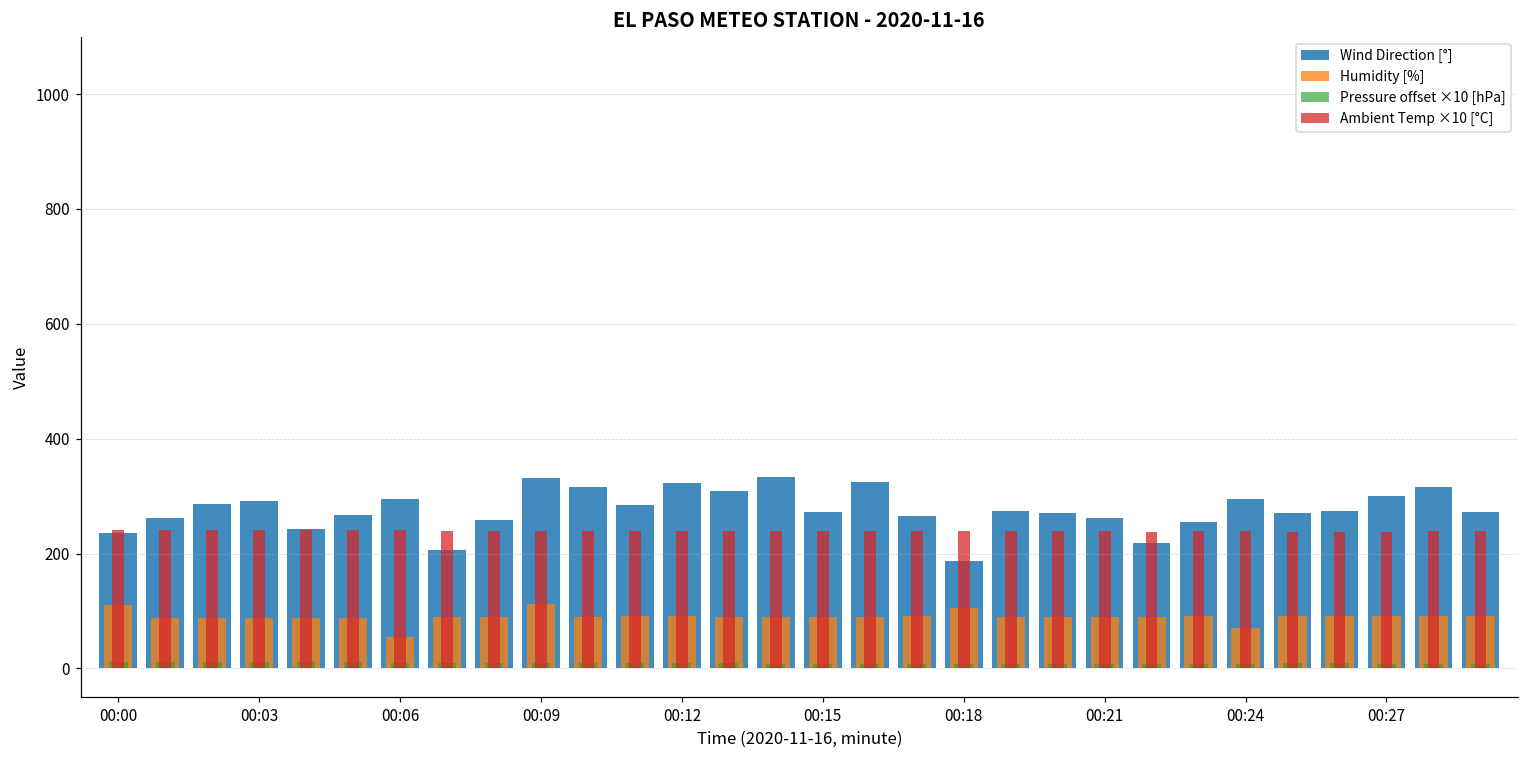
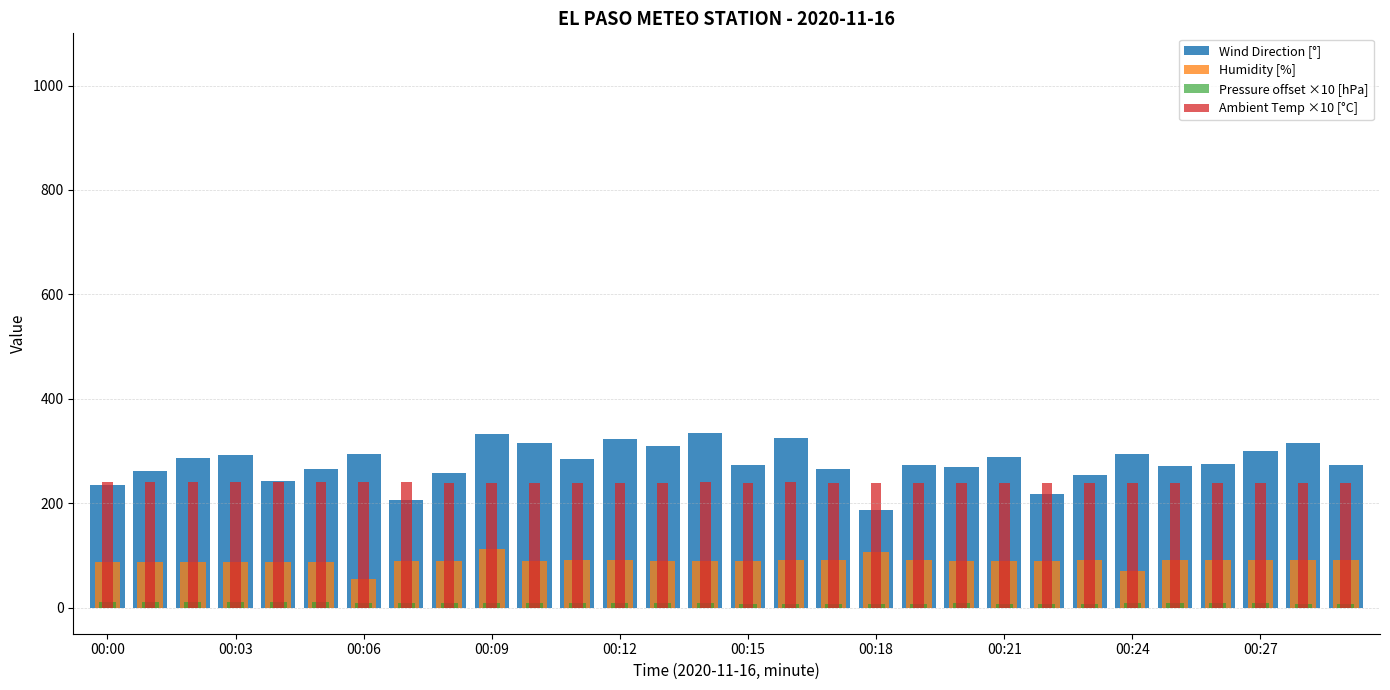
Humidity [%], 00:00: 110 -> 90
Wind Direction [°], 00:21: 260 -> 290
